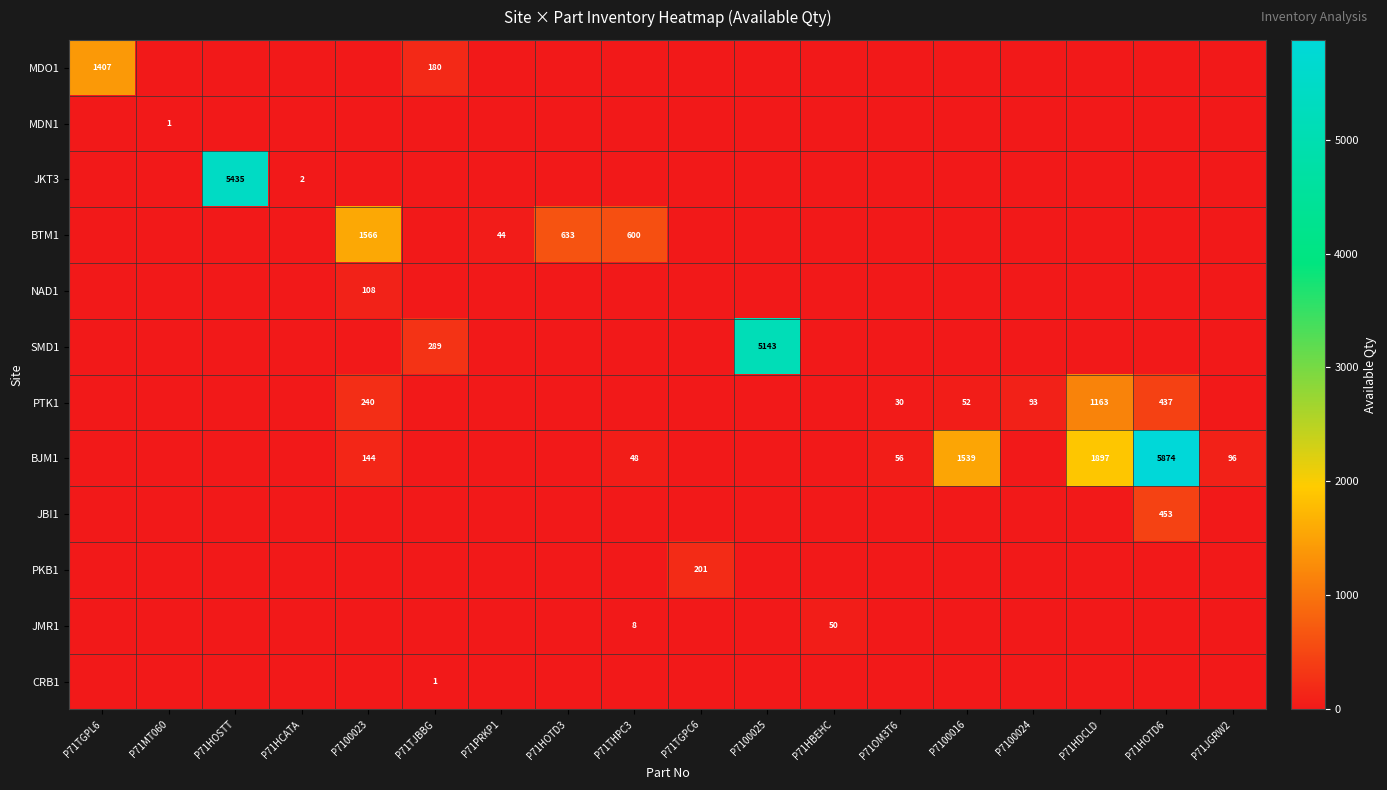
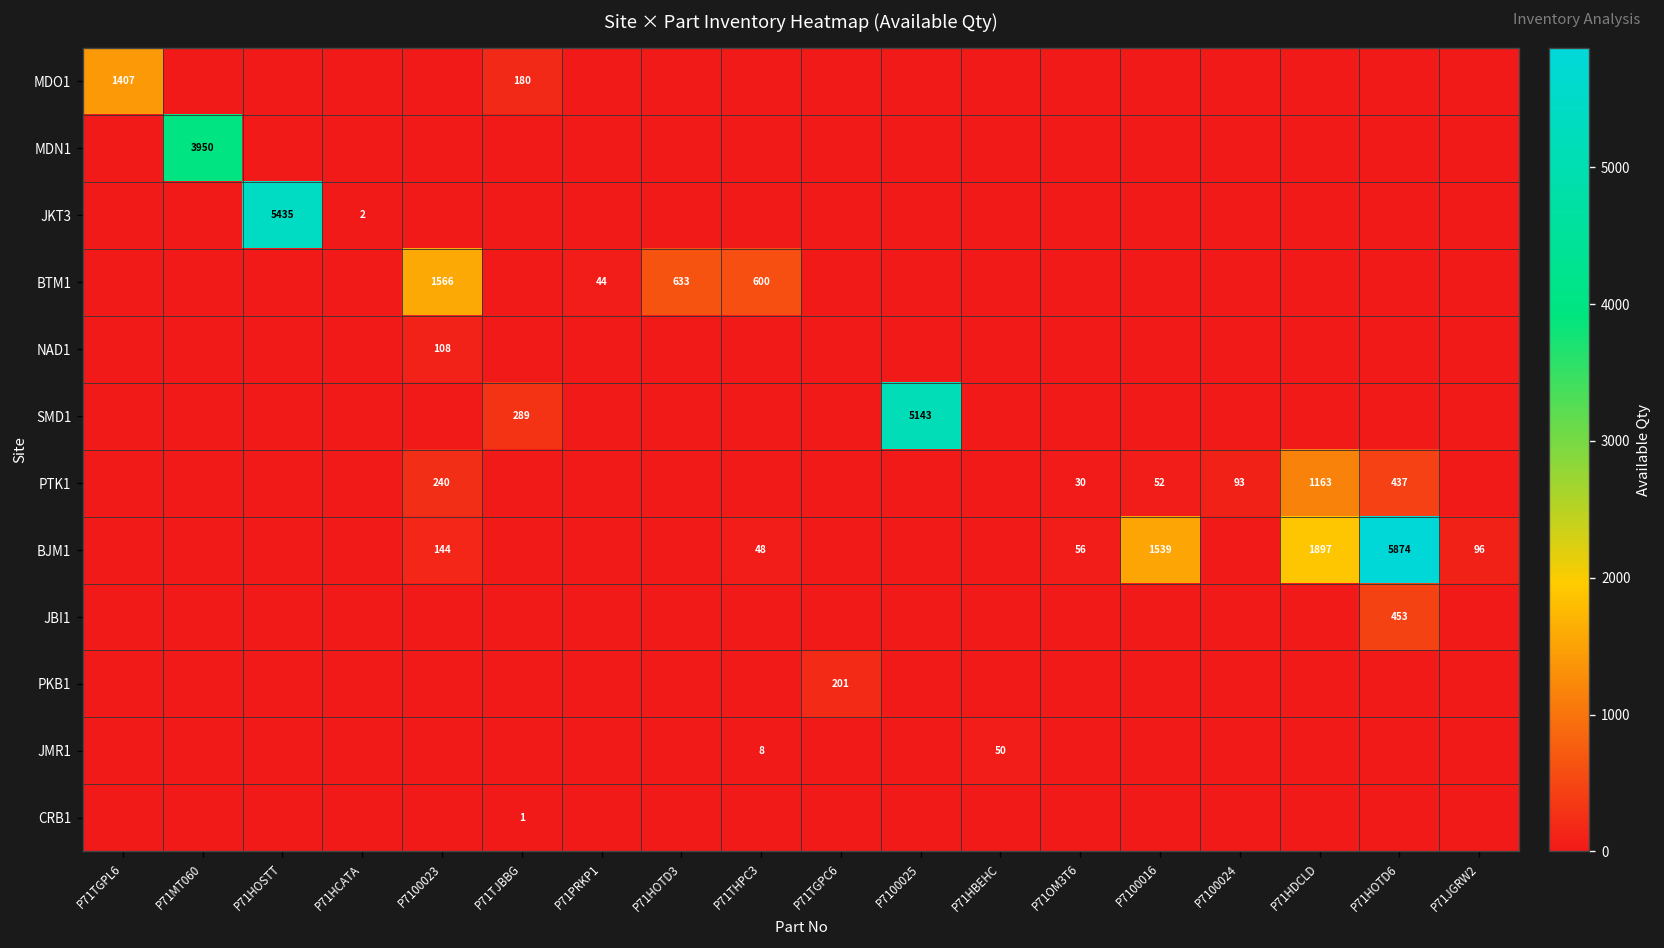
MDN1, P71MT060: 1 -> 3950
